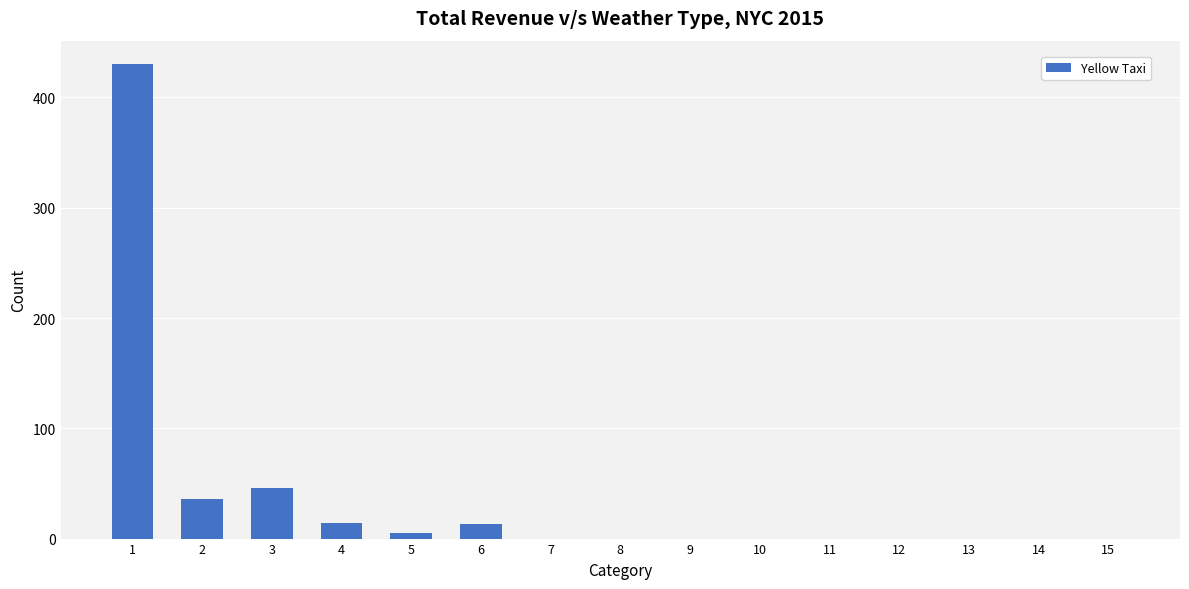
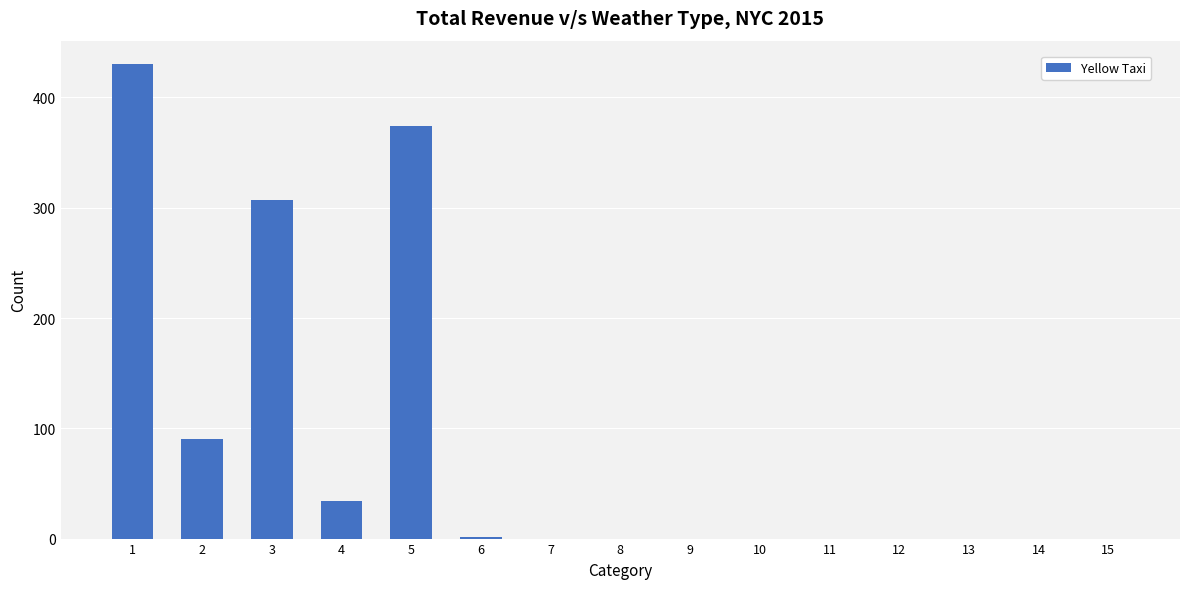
2: 36 -> 90
3: 46 -> 307
4: 14 -> 34
5: 5 -> 374
6: 13 -> 1
